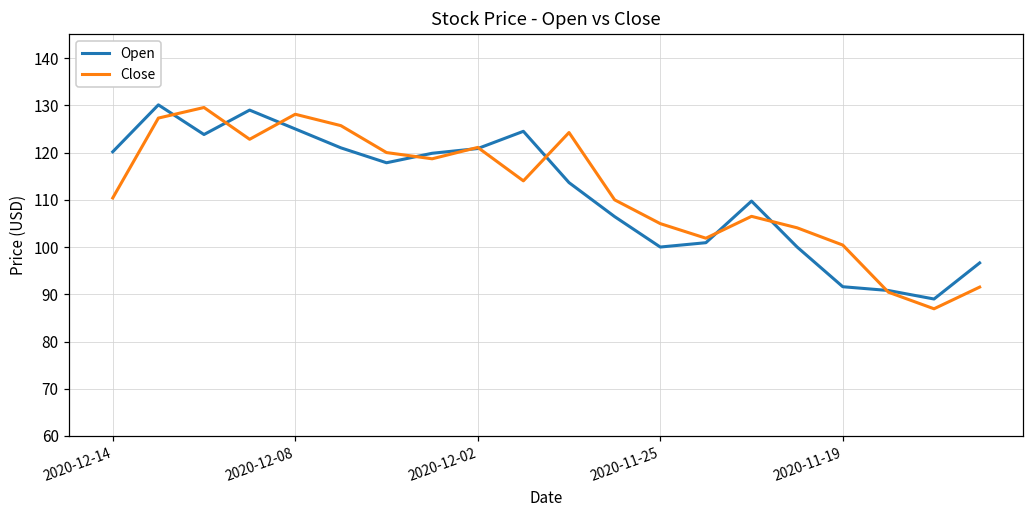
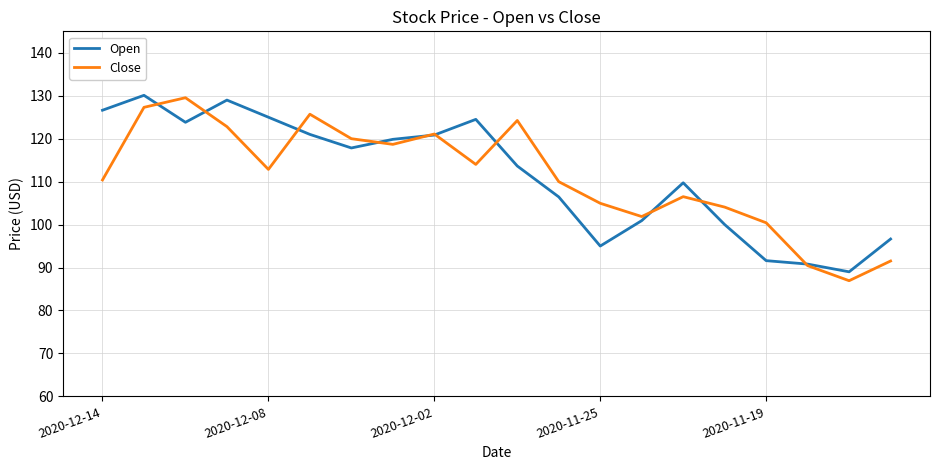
Open, 2020-12-14: 120 -> 127
Close, 2020-12-08: 128 -> 113
Open, 2020-11-25: 100 -> 95
